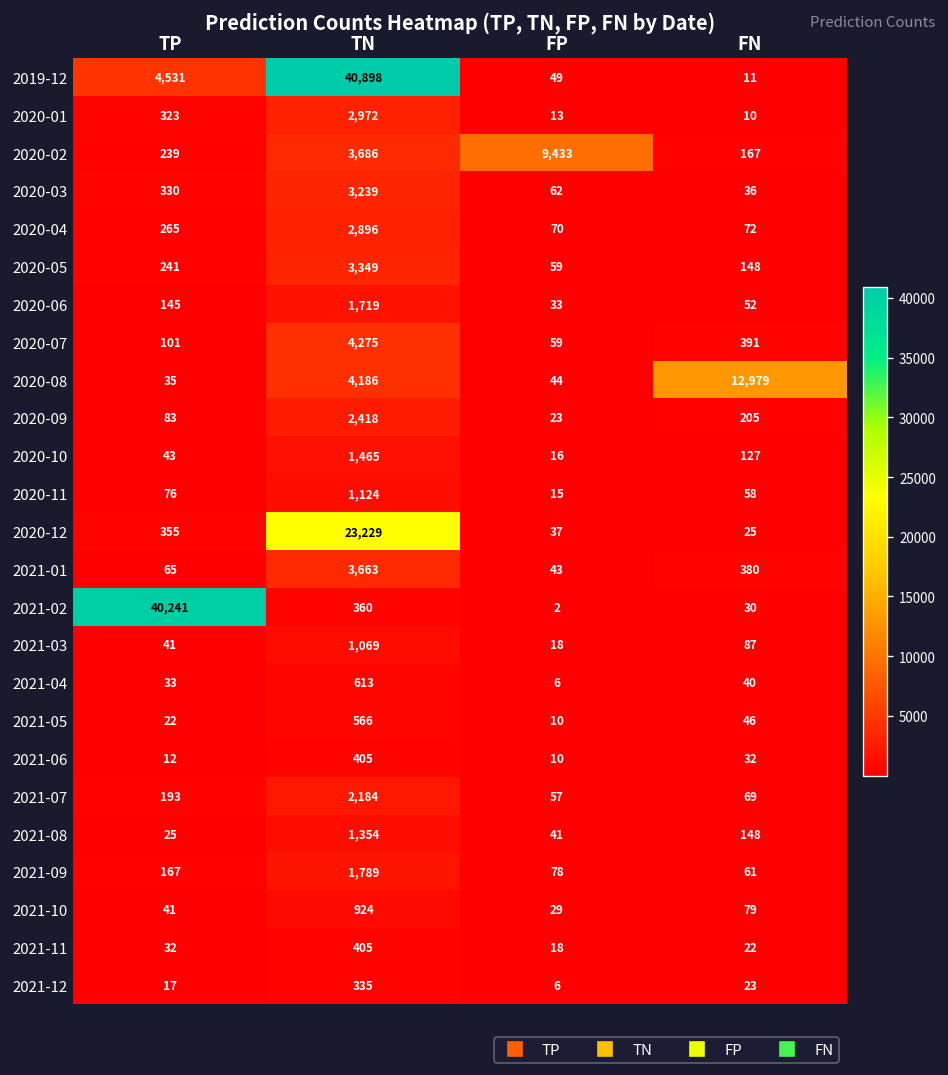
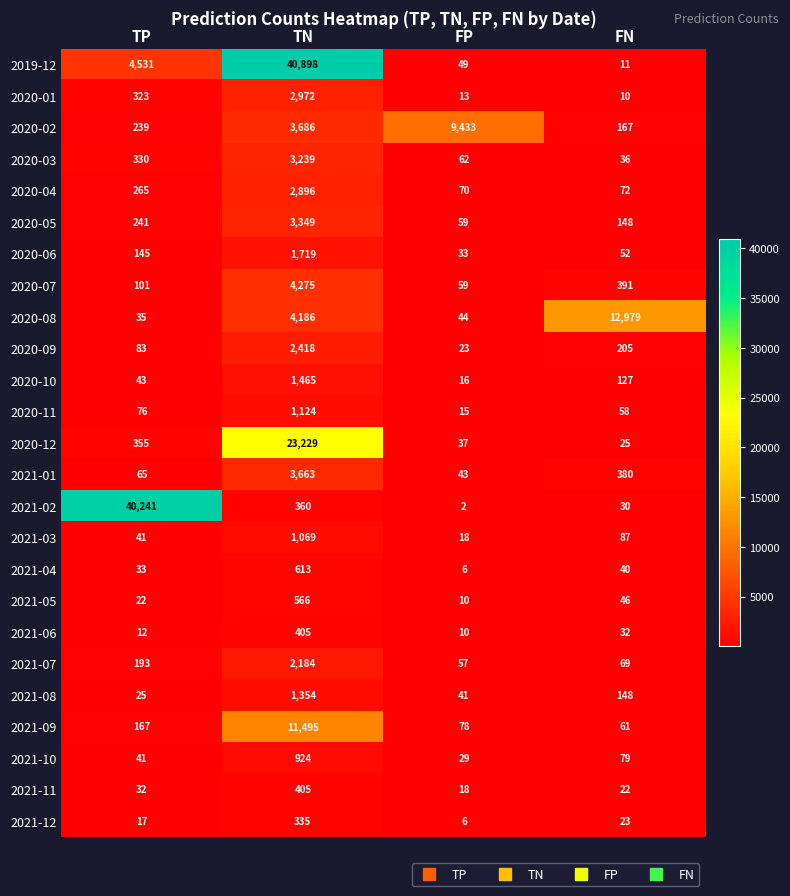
2021-09, TN: 1,789 -> 11,495
